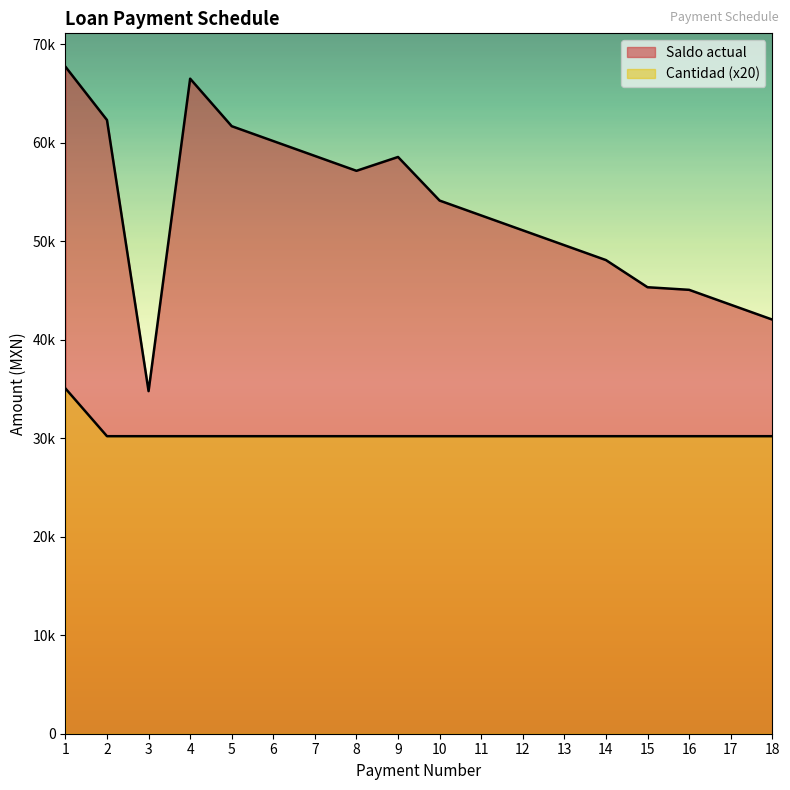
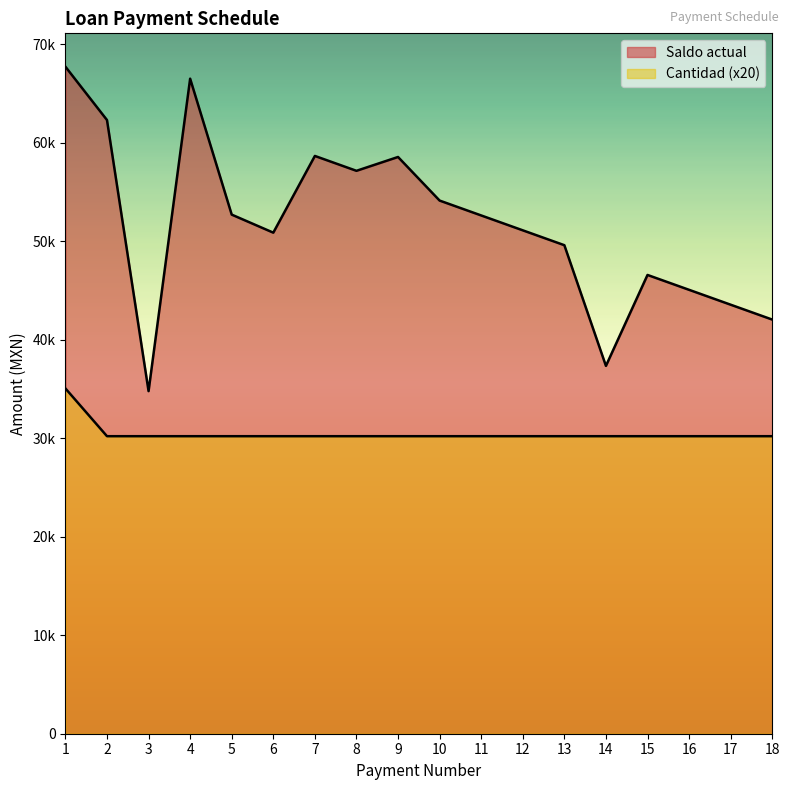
Saldo actual, 5: 62000 -> 53000
Saldo actual, 6: 60000 -> 51000
Saldo actual, 14: 48000 -> 37000
Saldo actual, 15: 45000 -> 47000
